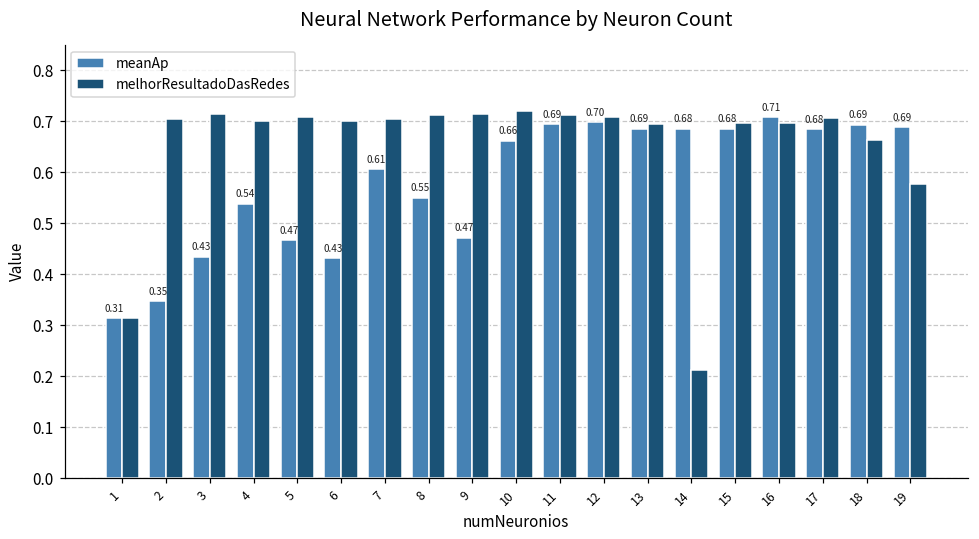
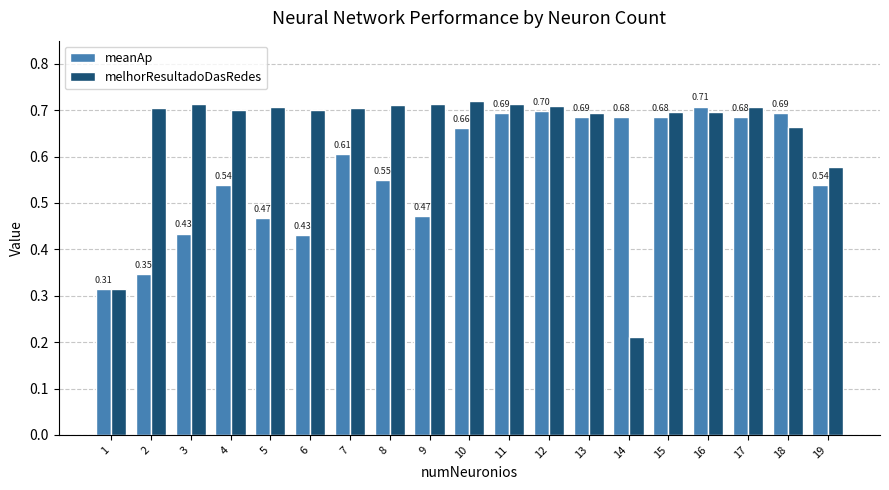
meanAp, 19: 0.69 -> 0.54
